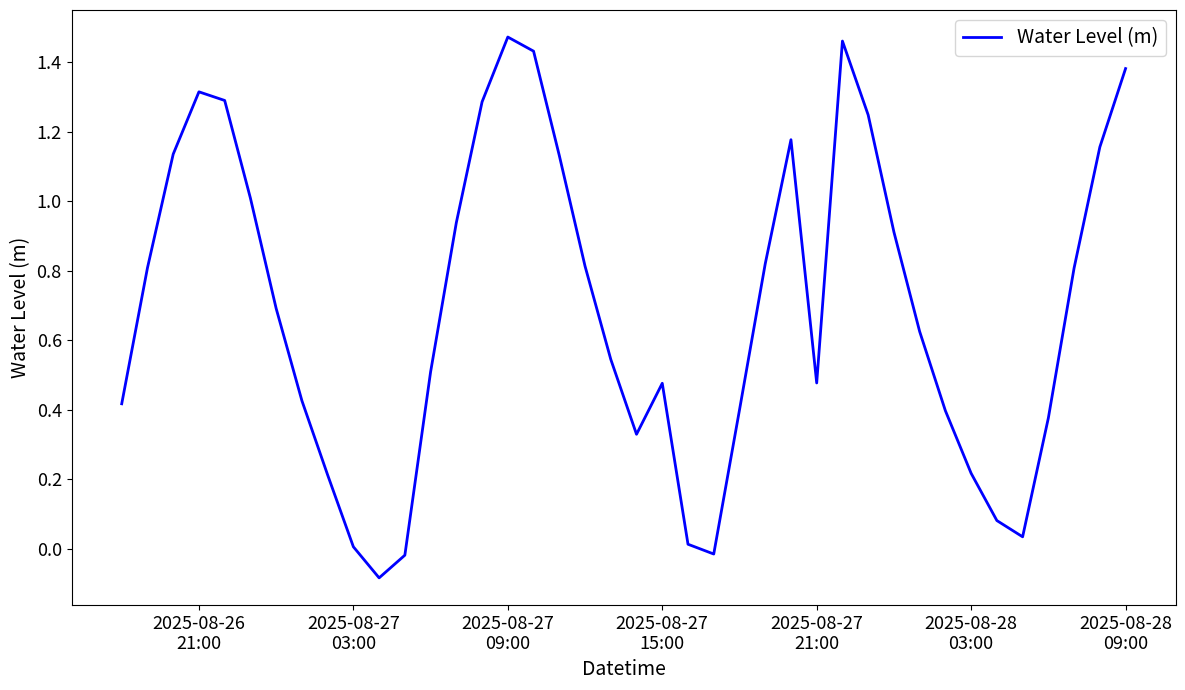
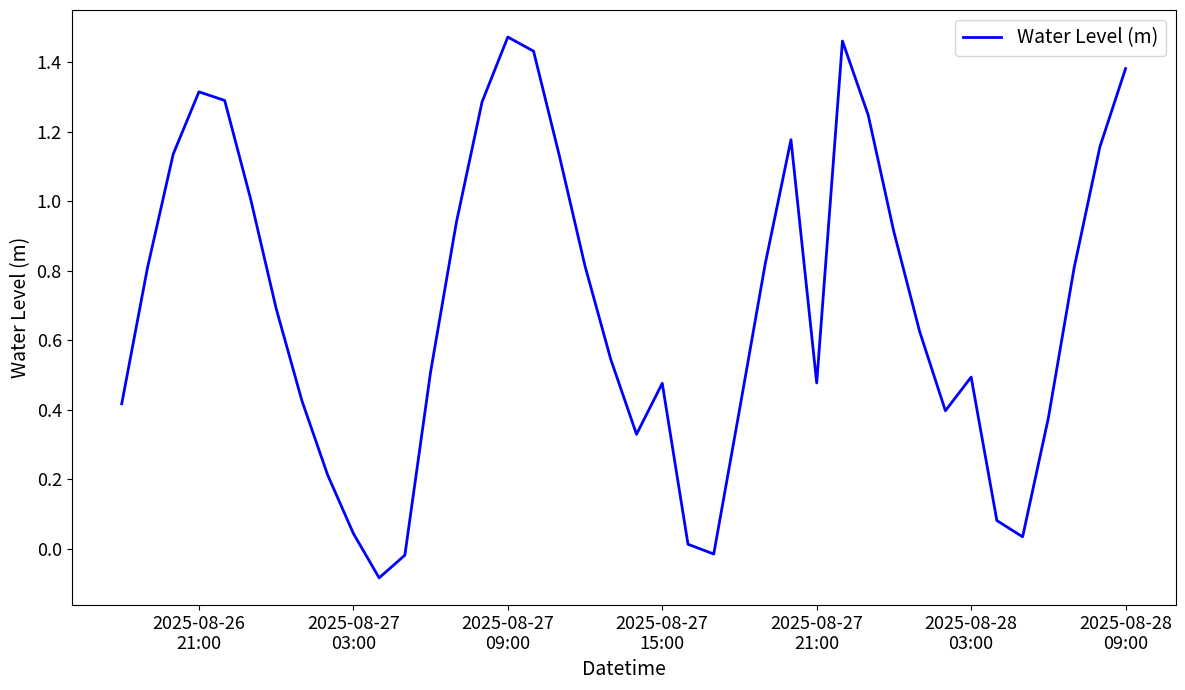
2025-08-27 03:00: 0.01 -> 0.04
2025-08-28 03:00: 0.22 -> 0.49
